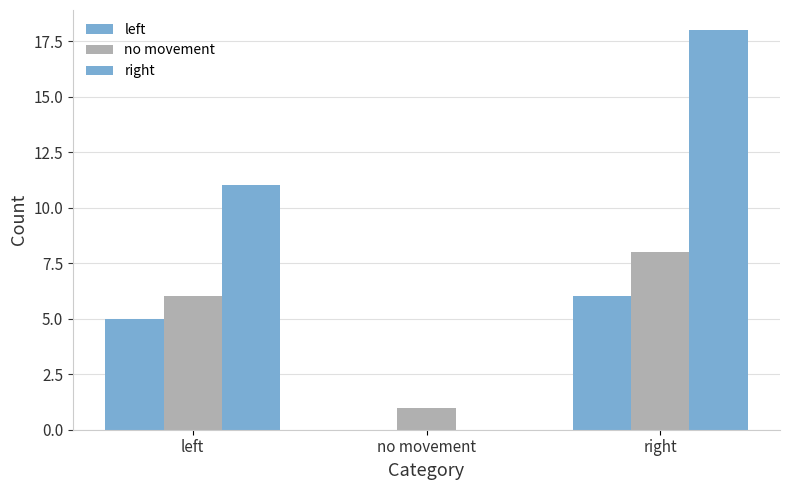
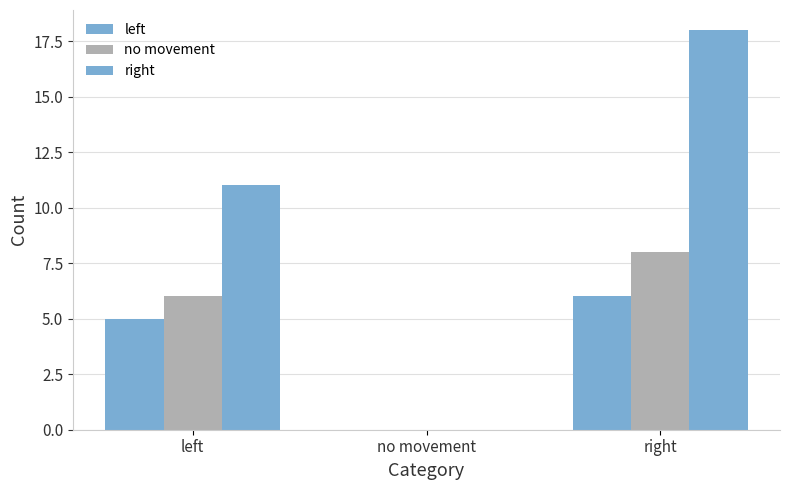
no movement, no movement: 1 -> 0
